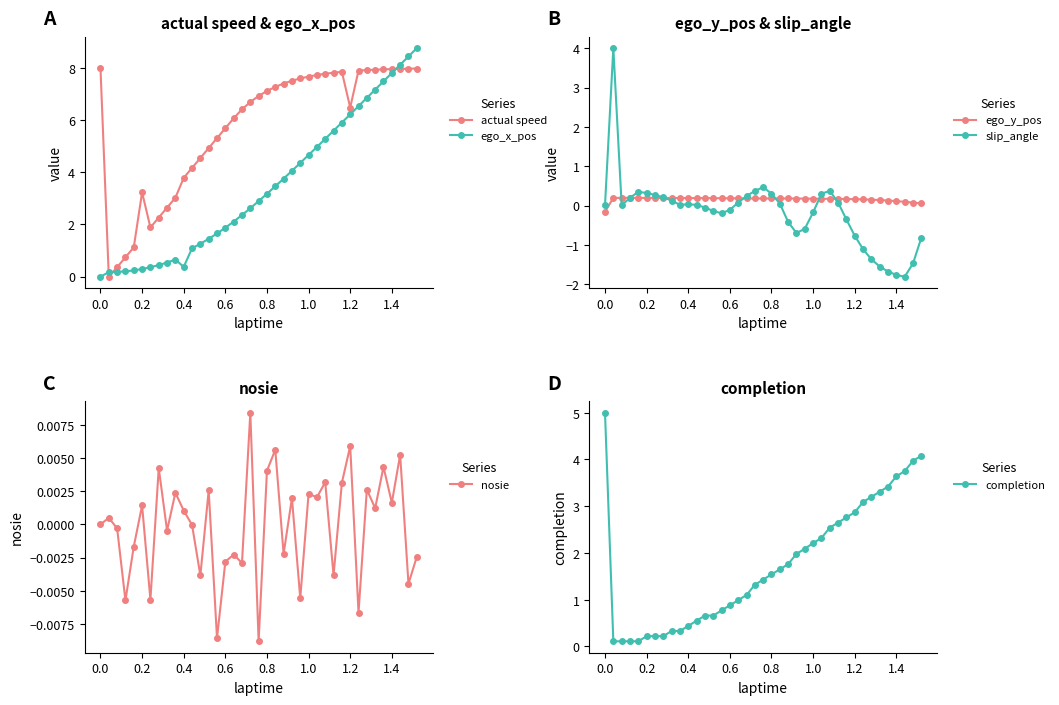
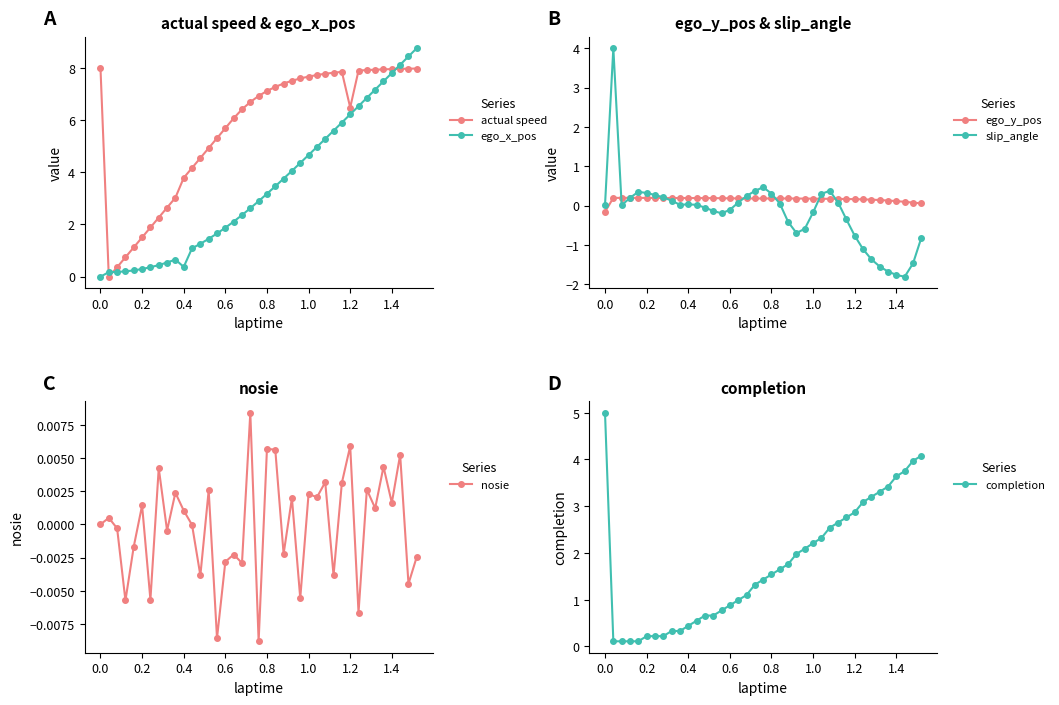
actual speed & ego_x_pos, actual speed, 0.2: 3.2 -> 1.5
nosie, 0.8: 0.0040 -> 0.0057
